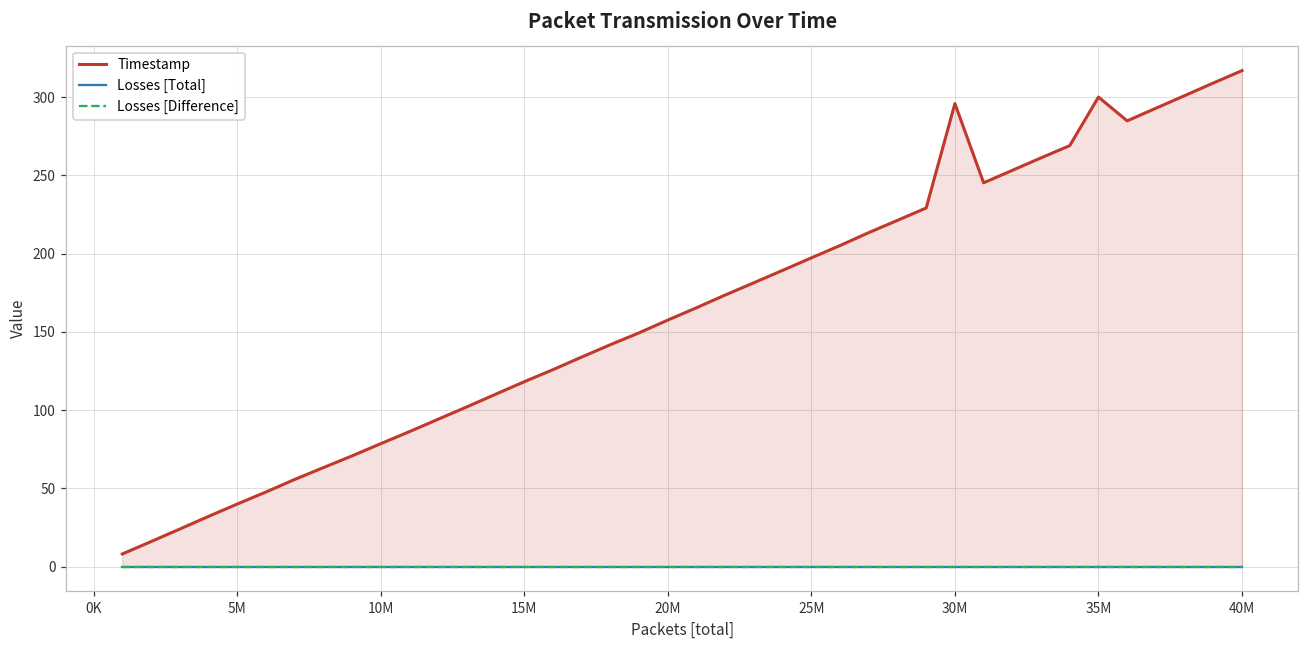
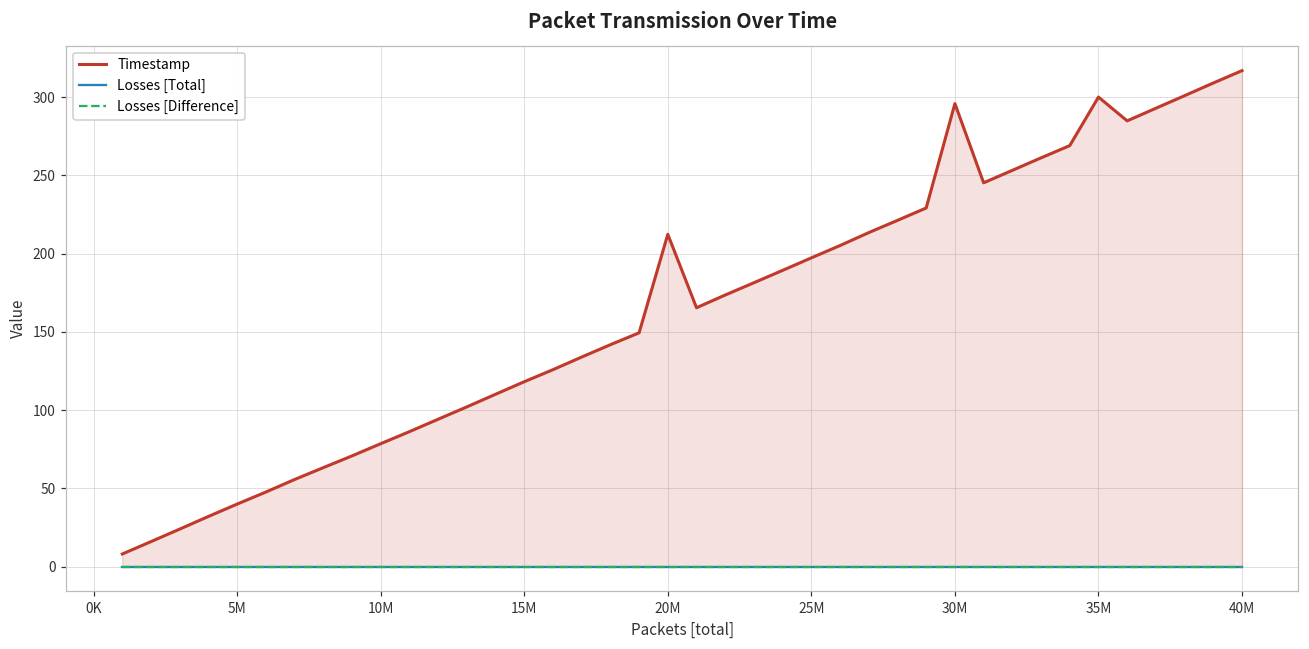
Timestamp, 20M: 158 -> 212
